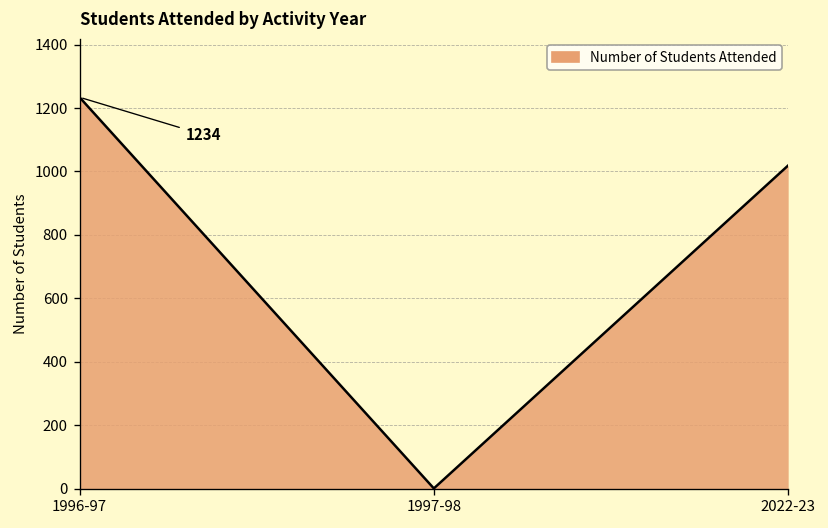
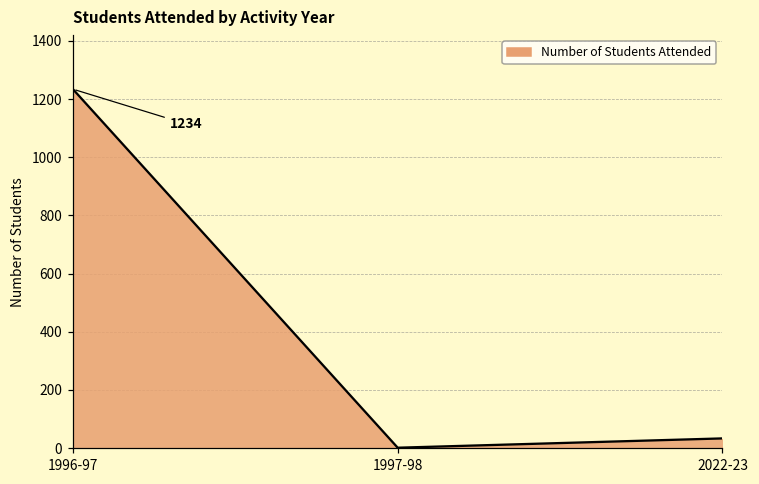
2022-23: 1020 -> 30
